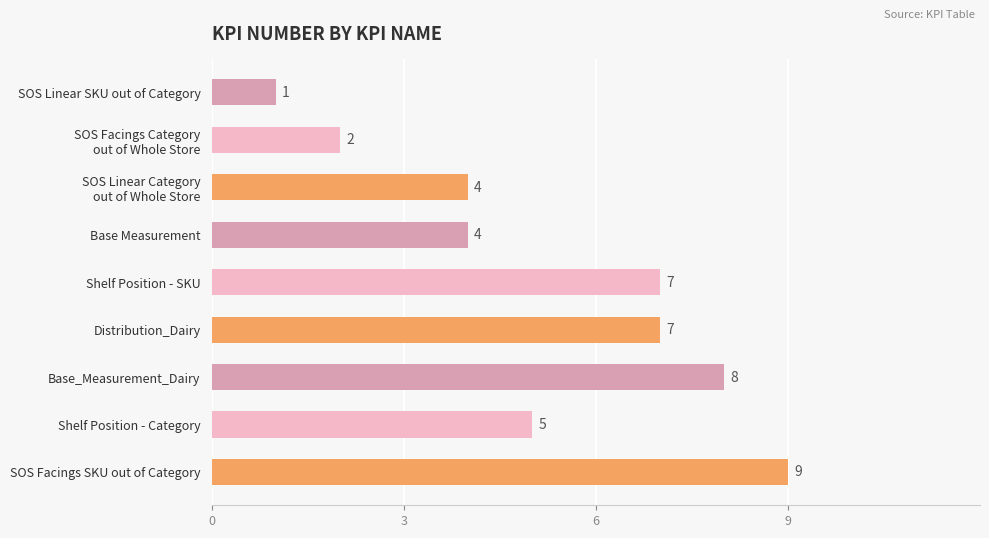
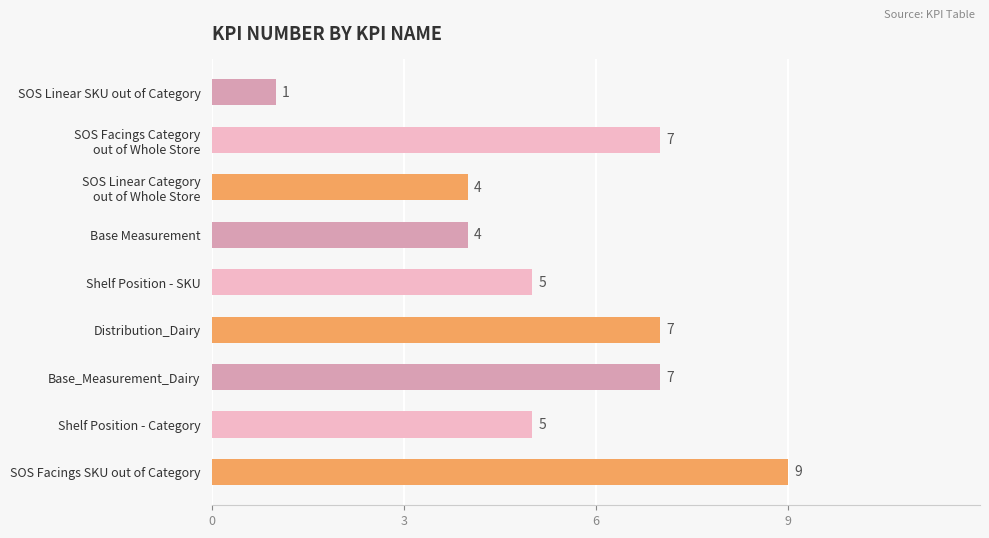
SOS Facings Category out of Whole Store: 2 -> 7
Shelf Position - SKU: 7 -> 5
Base_Measurement_Dairy: 8 -> 7
